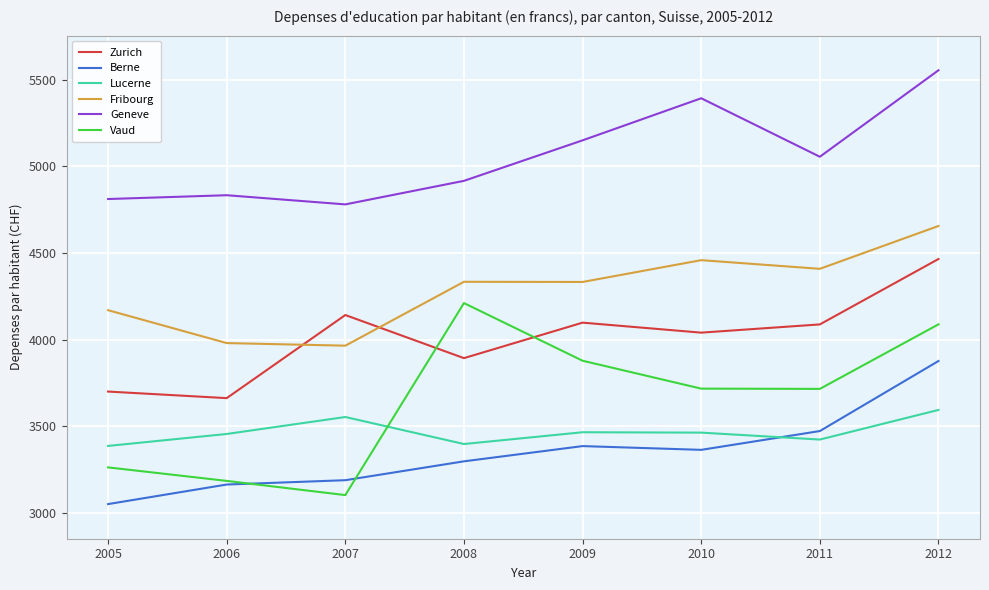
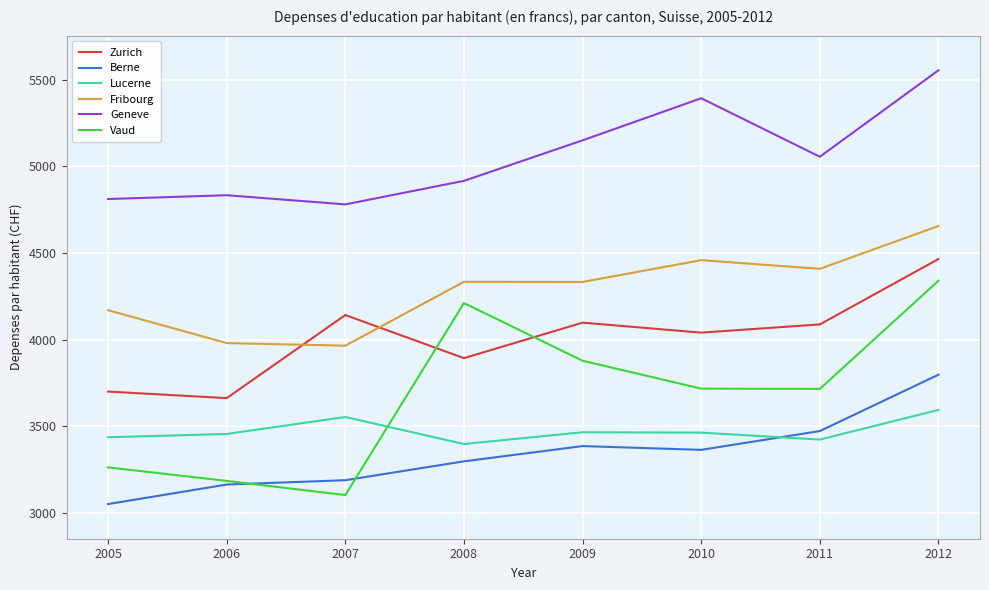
Lucerne, 2005: 3390 -> 3440
Berne, 2012: 3880 -> 3800
Vaud, 2012: 4090 -> 4340
